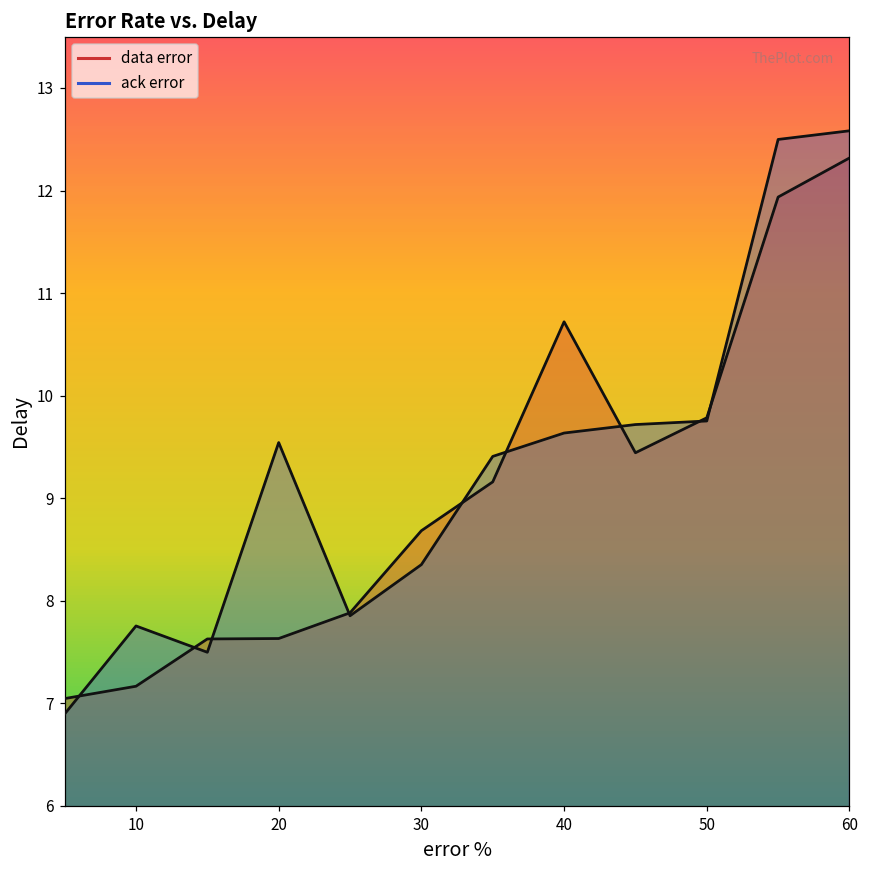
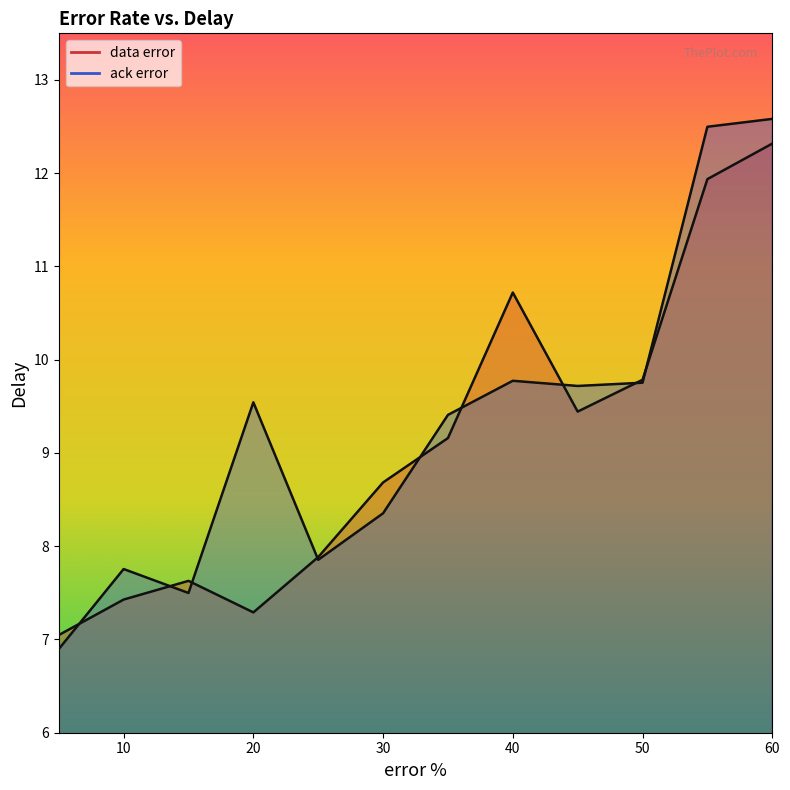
data error, 10: 7.2 -> 7.4
data error, 20: 7.6 -> 7.3
ack error, 40: 9.6 -> 9.8
